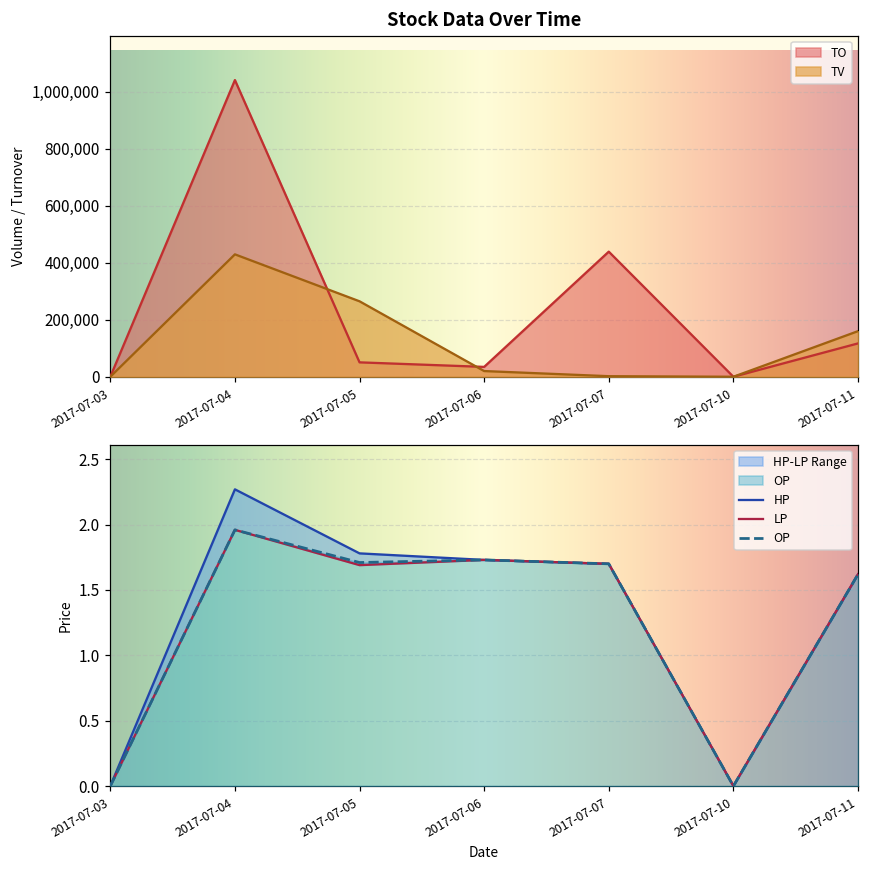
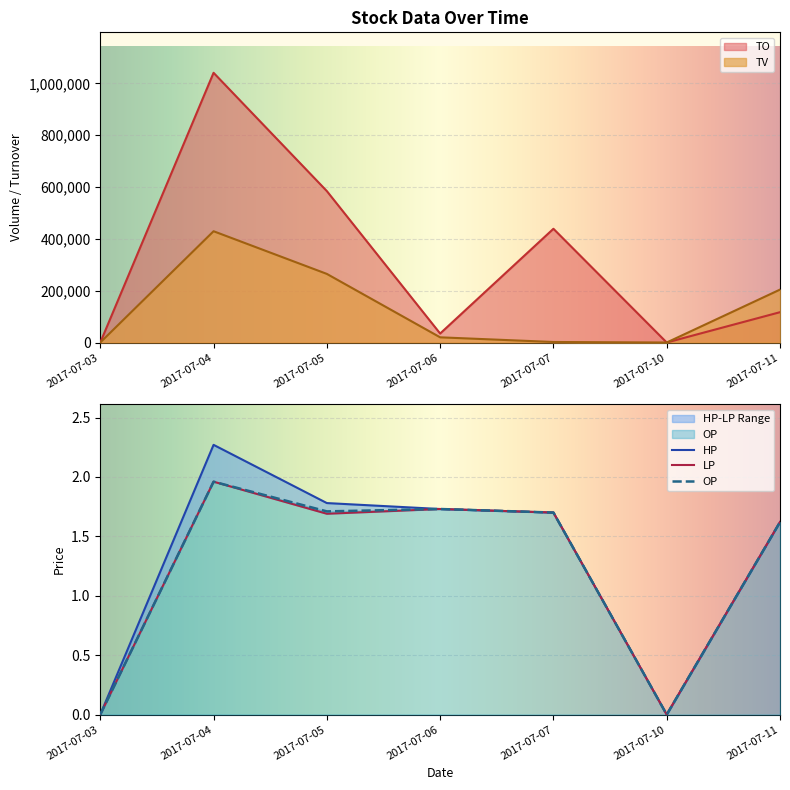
Stock Data Over Time, TO, 2017-07-05: 50,000 -> 580,000
Stock Data Over Time, TV, 2017-07-11: 160,000 -> 200,000
